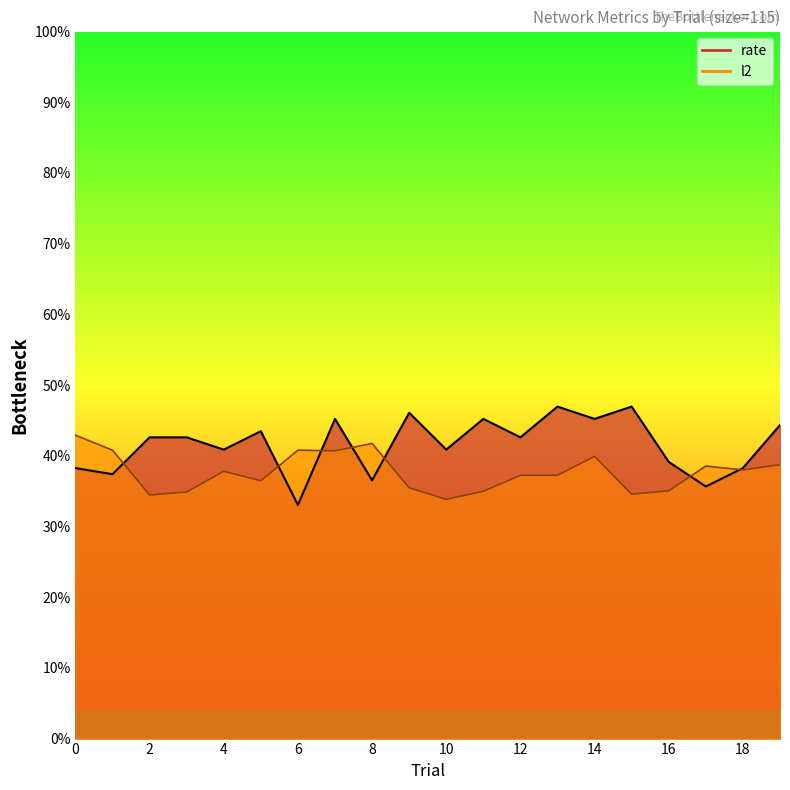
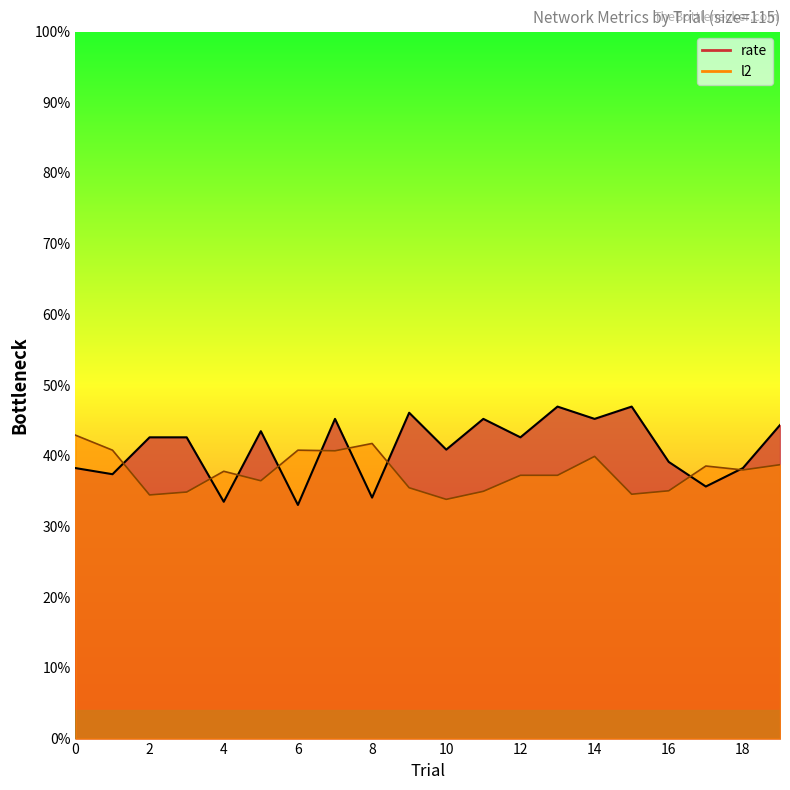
rate, 4: 41% -> 33%
rate, 8: 37% -> 34%
